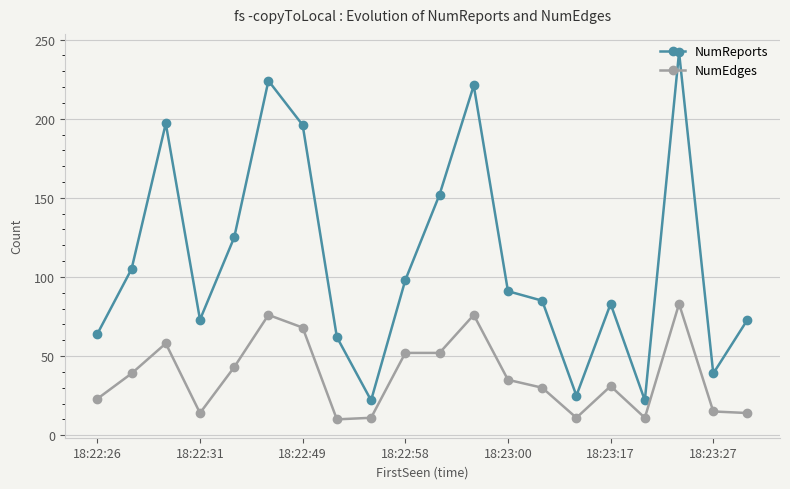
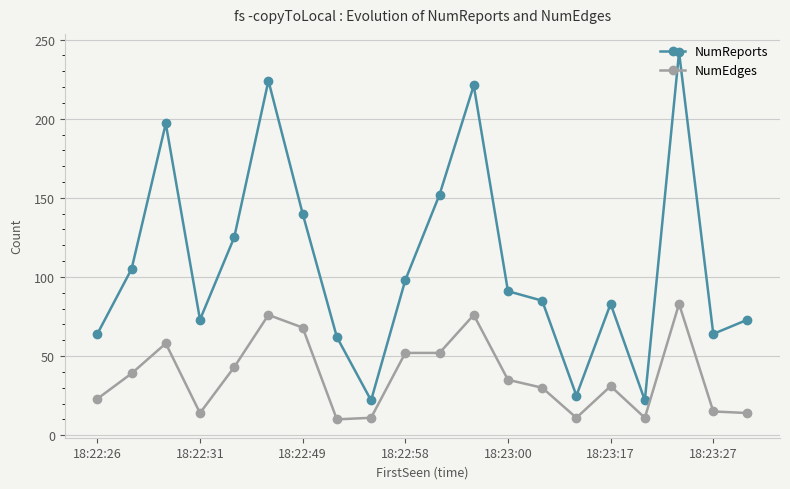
NumReports, 18:22:49: 196 -> 140
NumReports, 18:23:27: 39 -> 64
